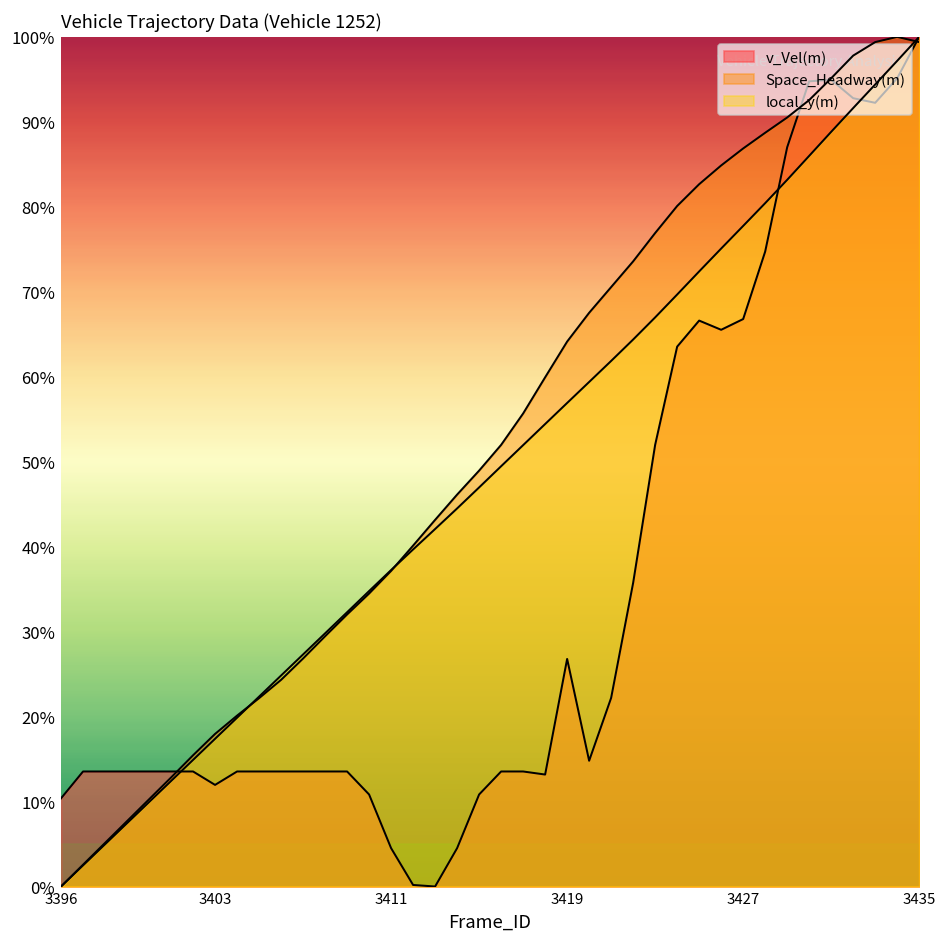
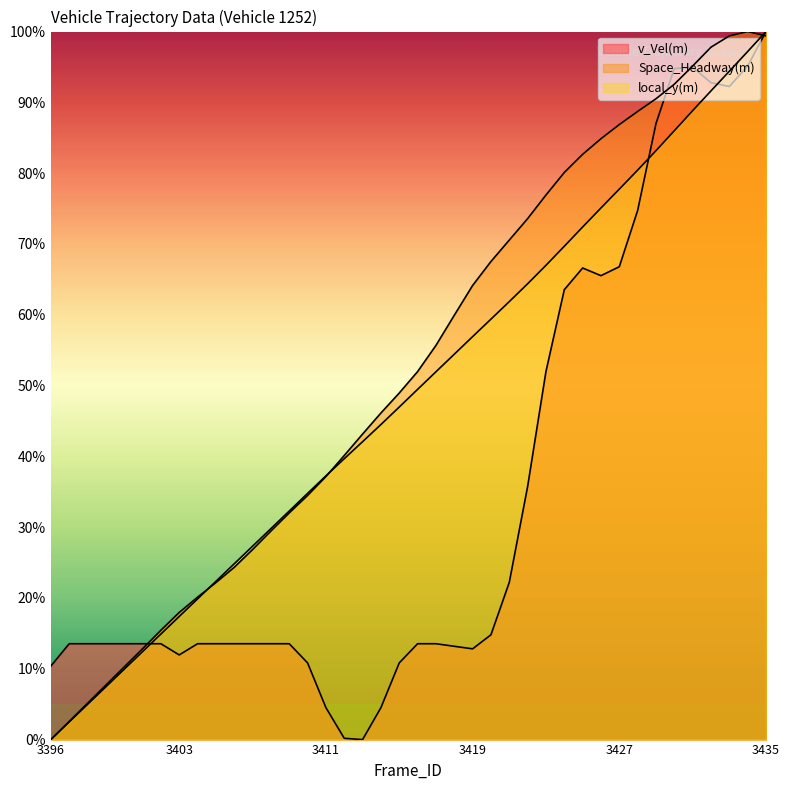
v_Vel(m), 3419: 27% -> 13%
